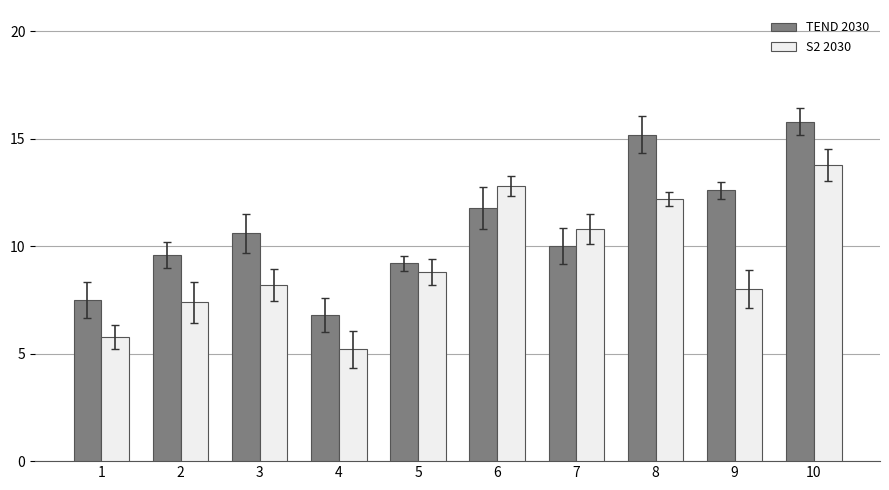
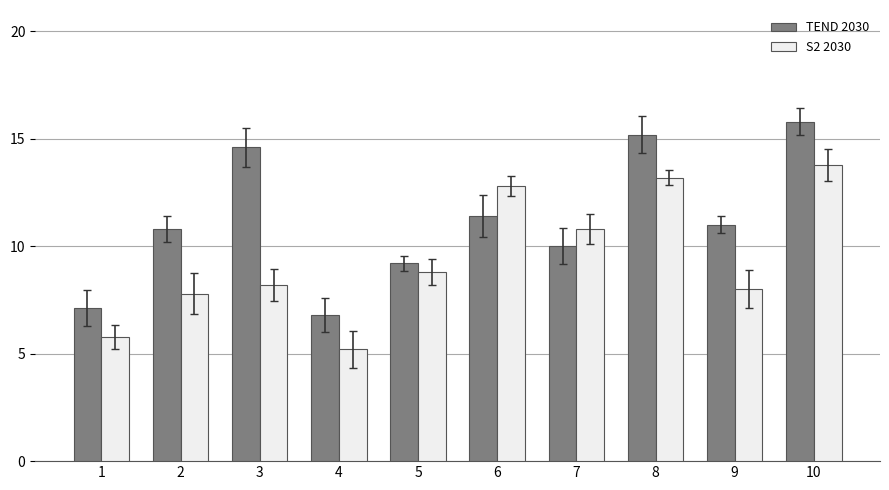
TEND 2030, 1: 7.5 -> 7.1
TEND 2030, 2: 9.6 -> 10.8
S2 2030, 2: 7.4 -> 7.8
TEND 2030, 3: 10.6 -> 14.6
TEND 2030, 6: 11.8 -> 11.4
S2 2030, 8: 12.2 -> 13.2
TEND 2030, 9: 12.6 -> 11.0
